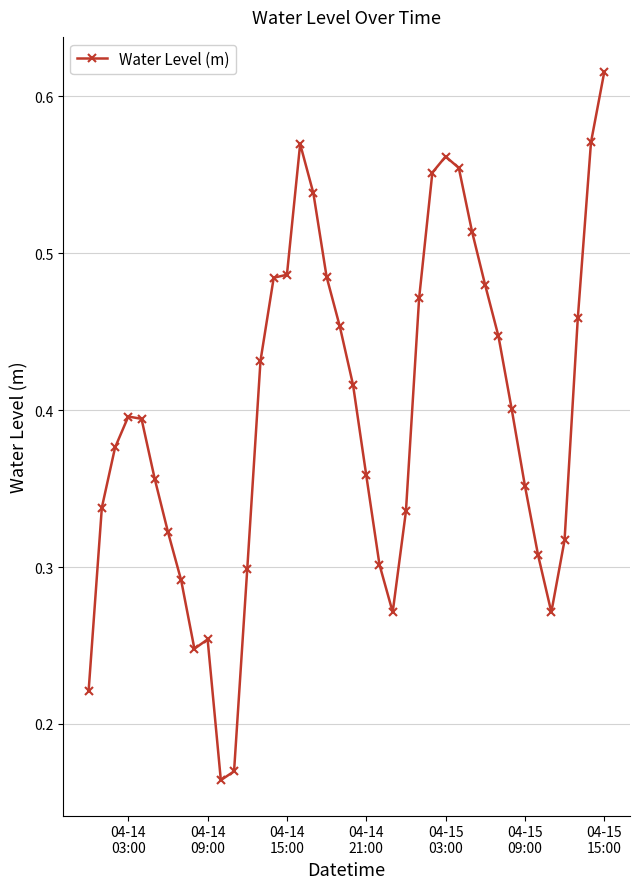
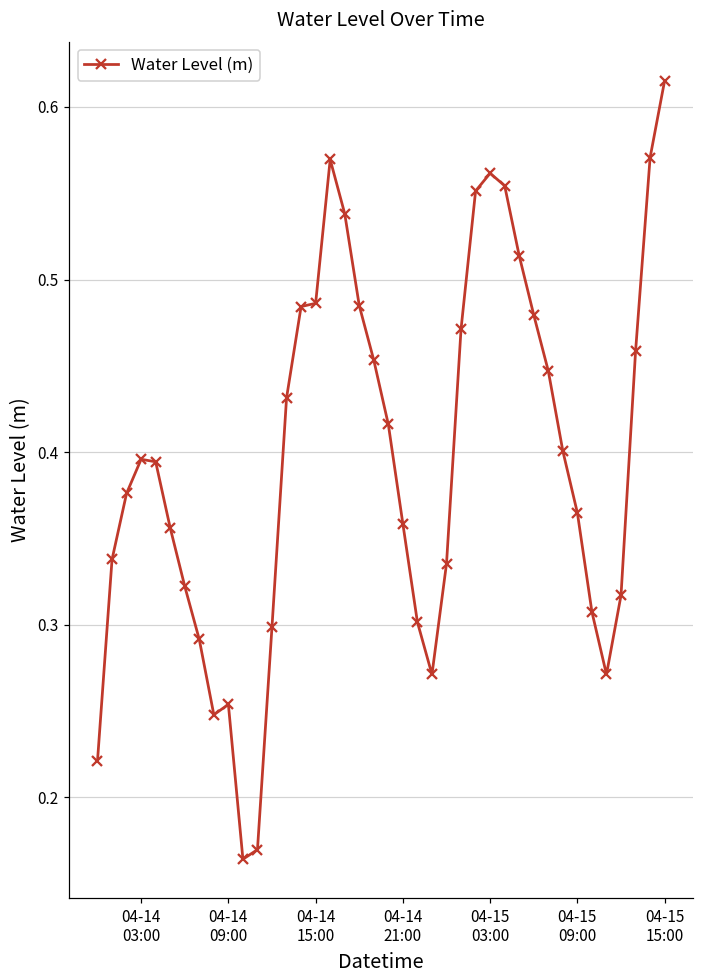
04-15 09:00: 0.352 -> 0.365
